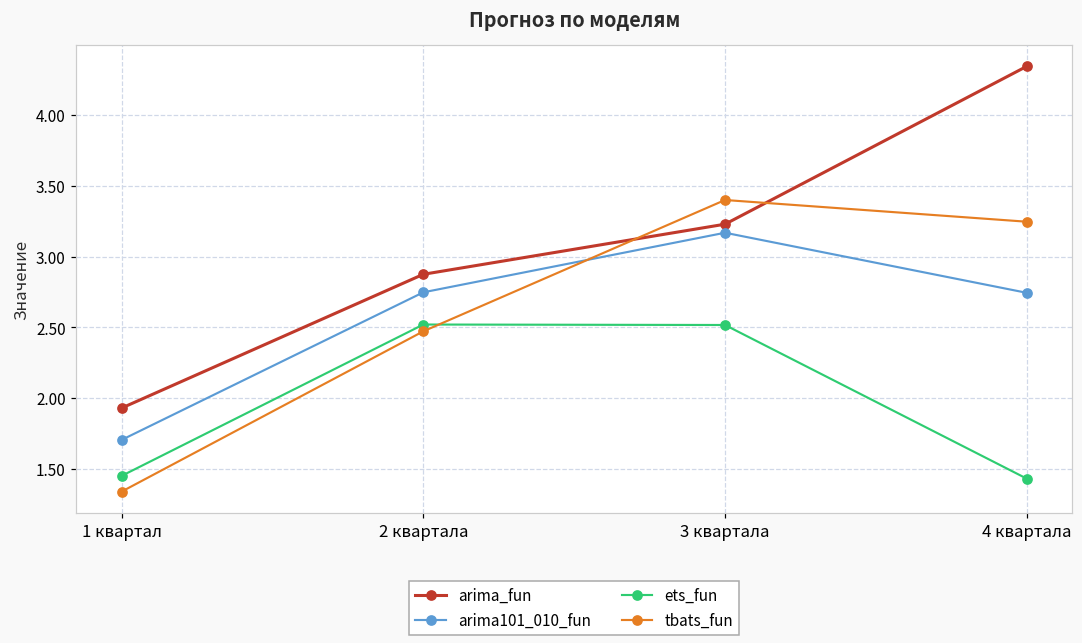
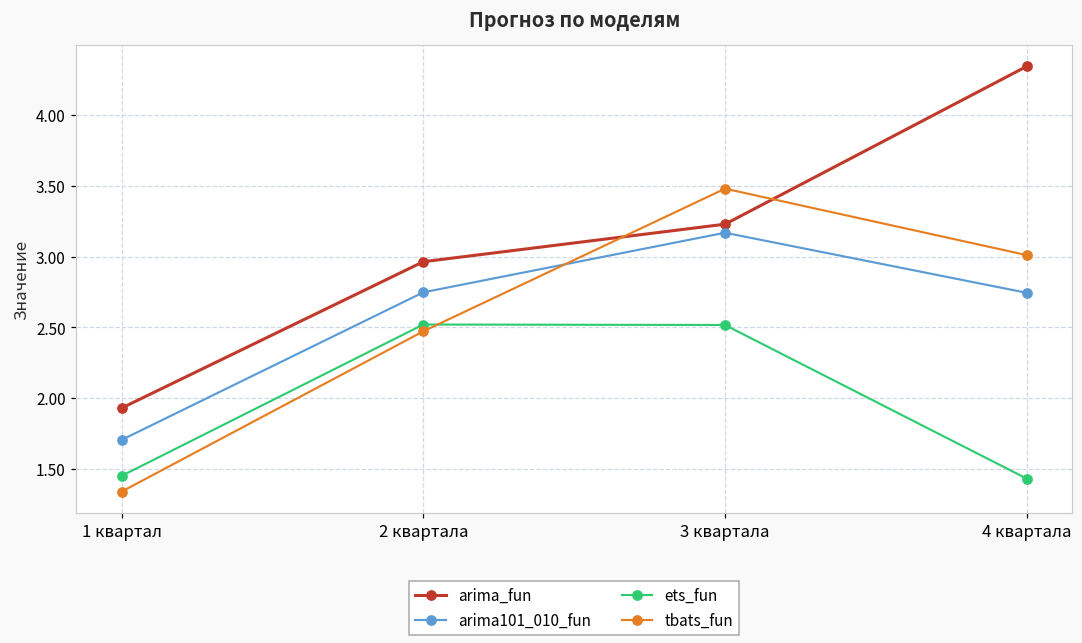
arima_fun, 2 квартала: 2.88 -> 2.96
tbats_fun, 3 квартала: 3.40 -> 3.48
tbats_fun, 4 квартала: 3.25 -> 3.01
